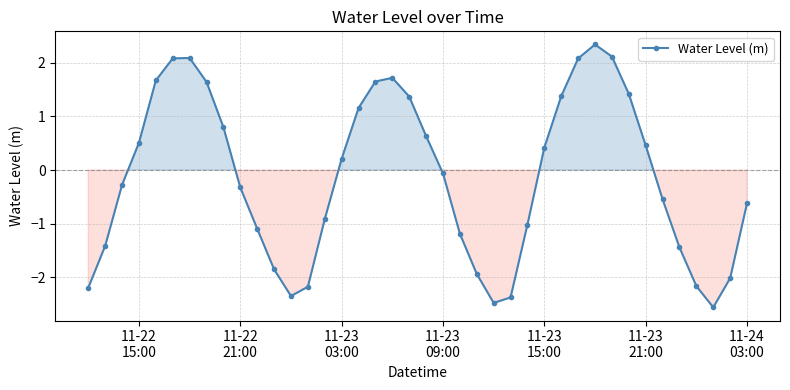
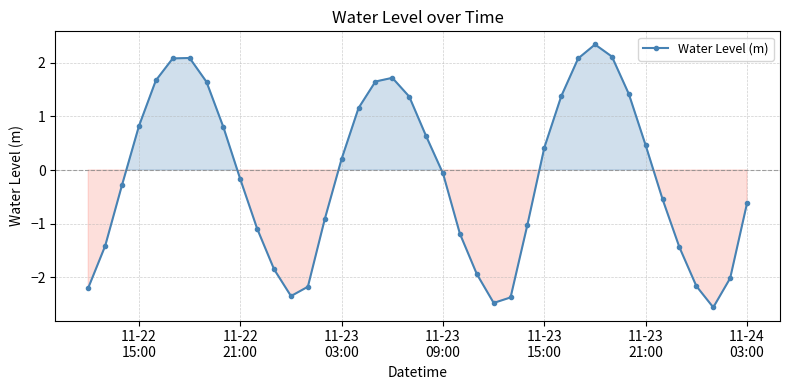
11-22 15:00: 0.5 -> 0.8
11-22 21:00: -0.3 -> -0.2
